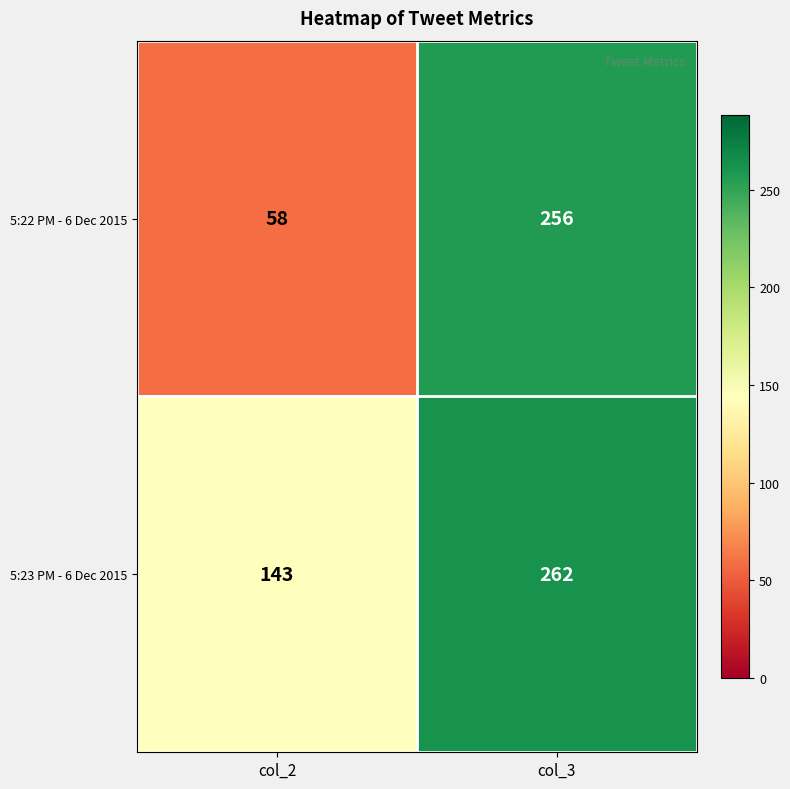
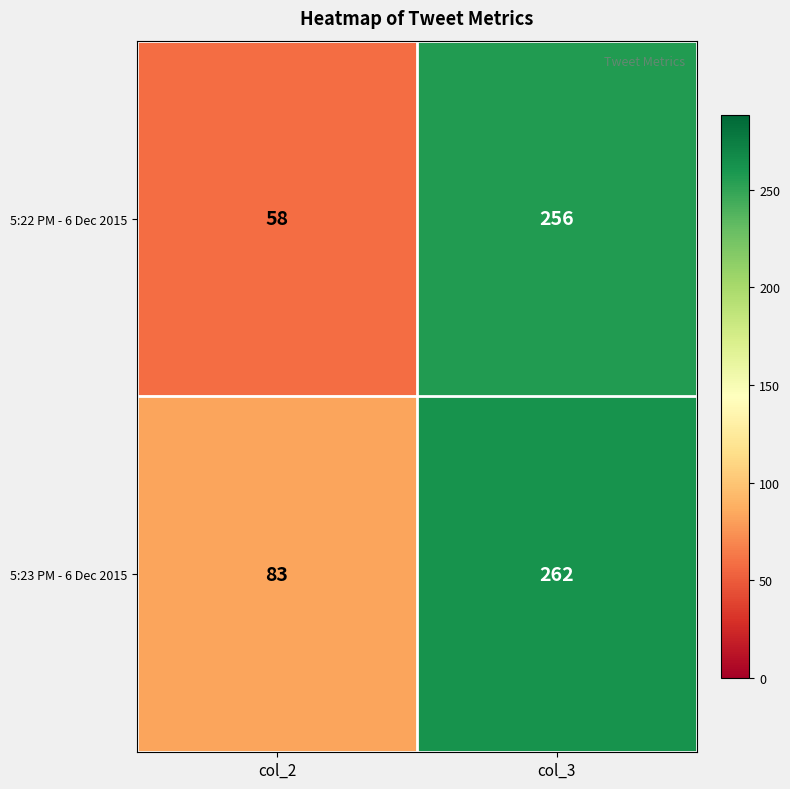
5:23 PM - 6 Dec 2015, col_2: 143 -> 83
